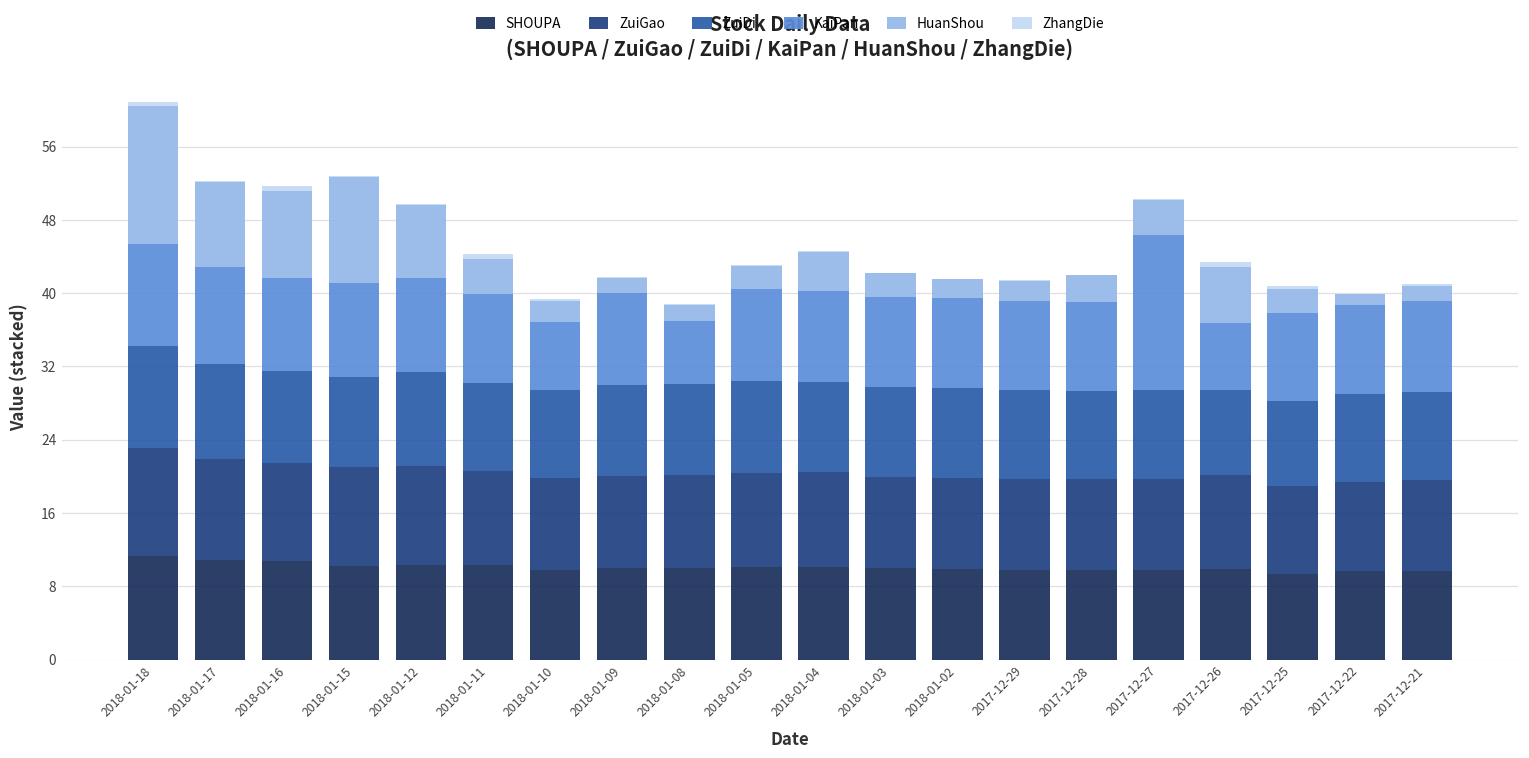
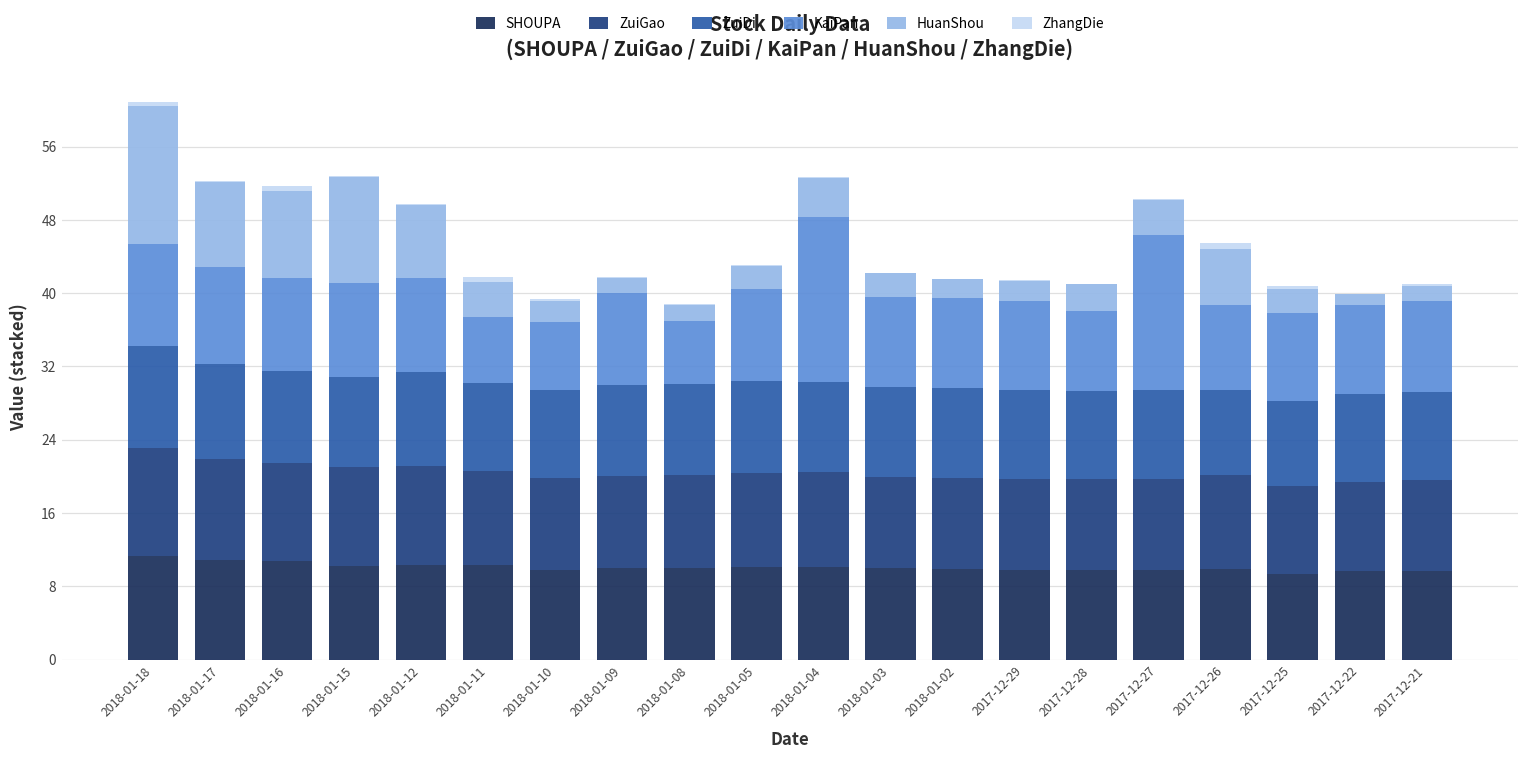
KaiPan, 2018-01-11: 10 -> 7
KaiPan, 2018-01-04: 10 -> 18
KaiPan, 2017-12-28: 10 -> 9
KaiPan, 2017-12-26: 7 -> 9
